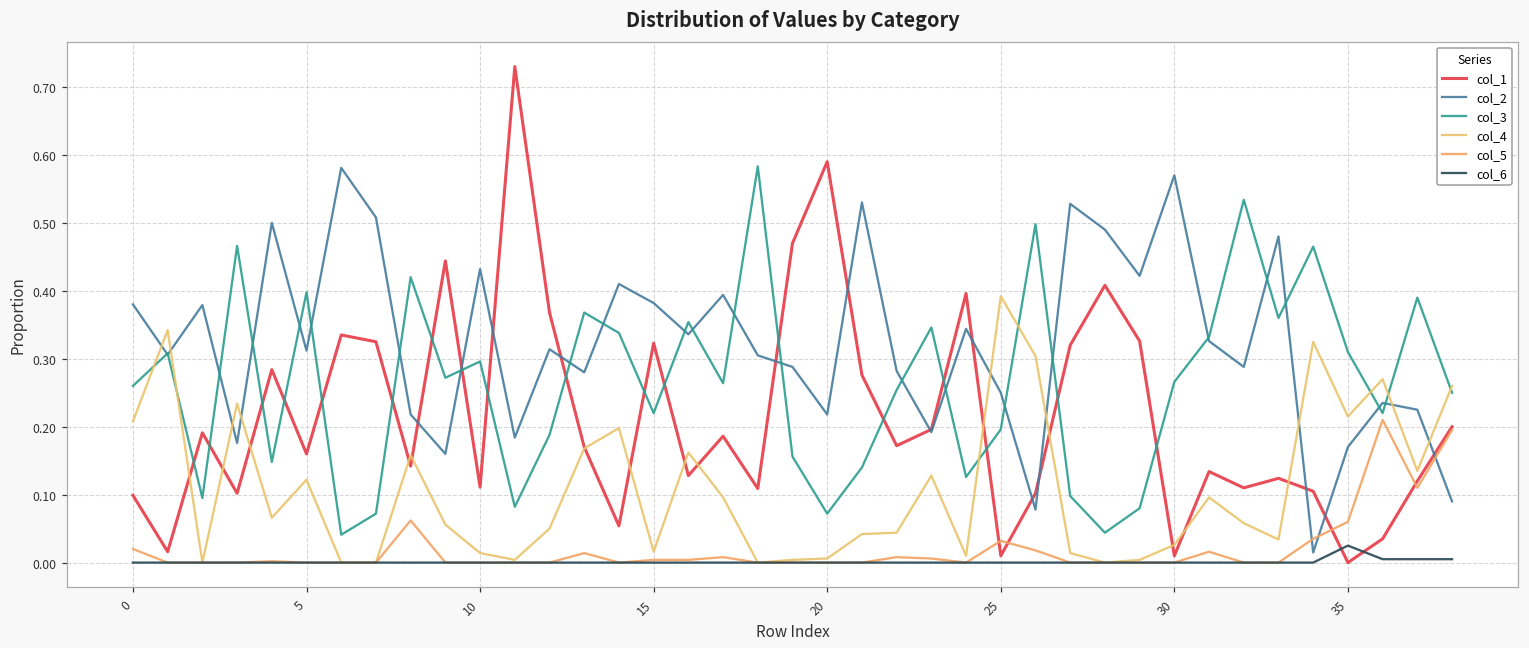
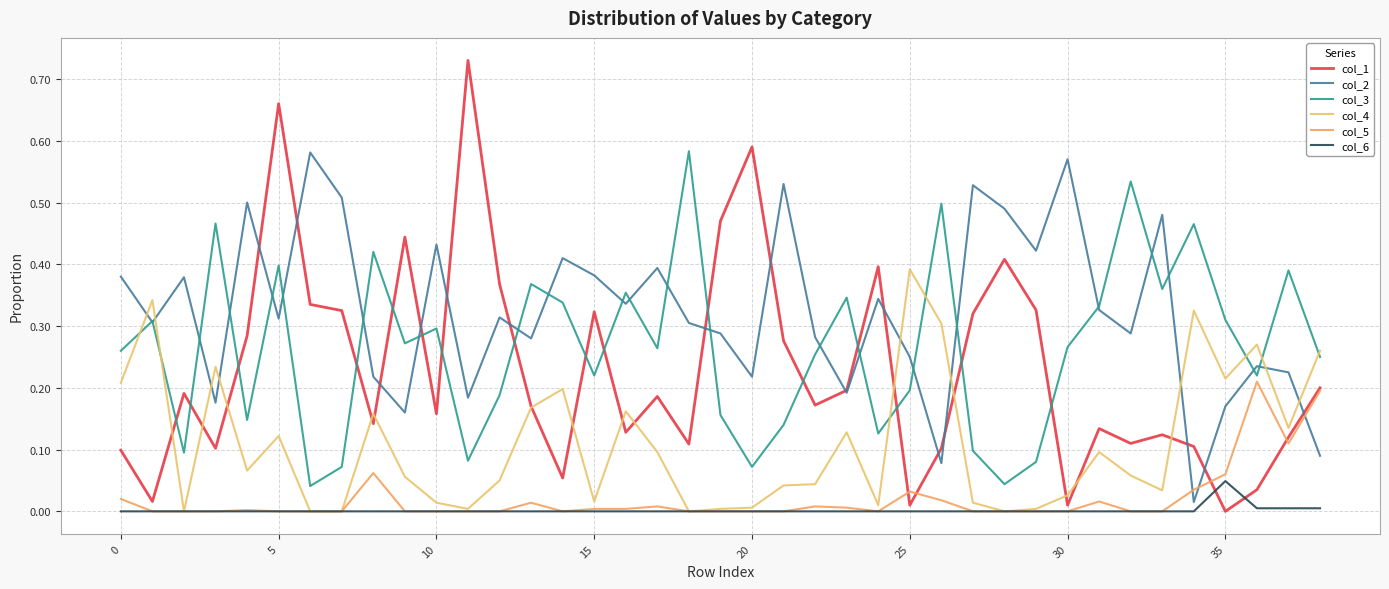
col_1, 5: 0.16 -> 0.66
col_1, 10: 0.11 -> 0.16
col_6, 35: 0.03 -> 0.05
